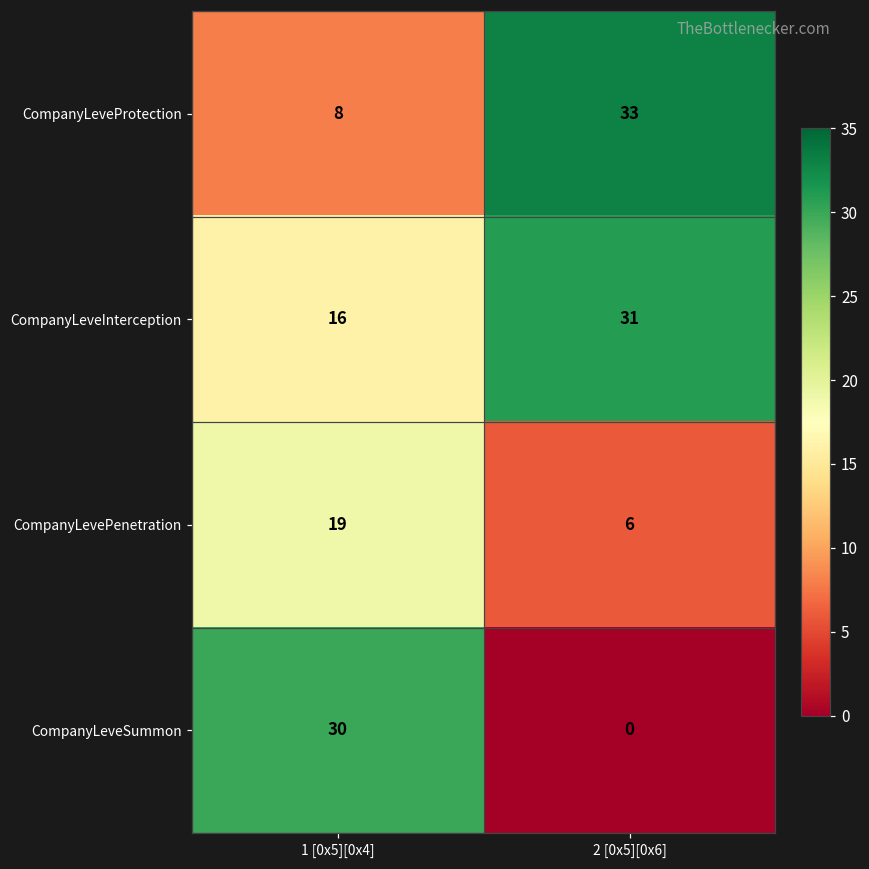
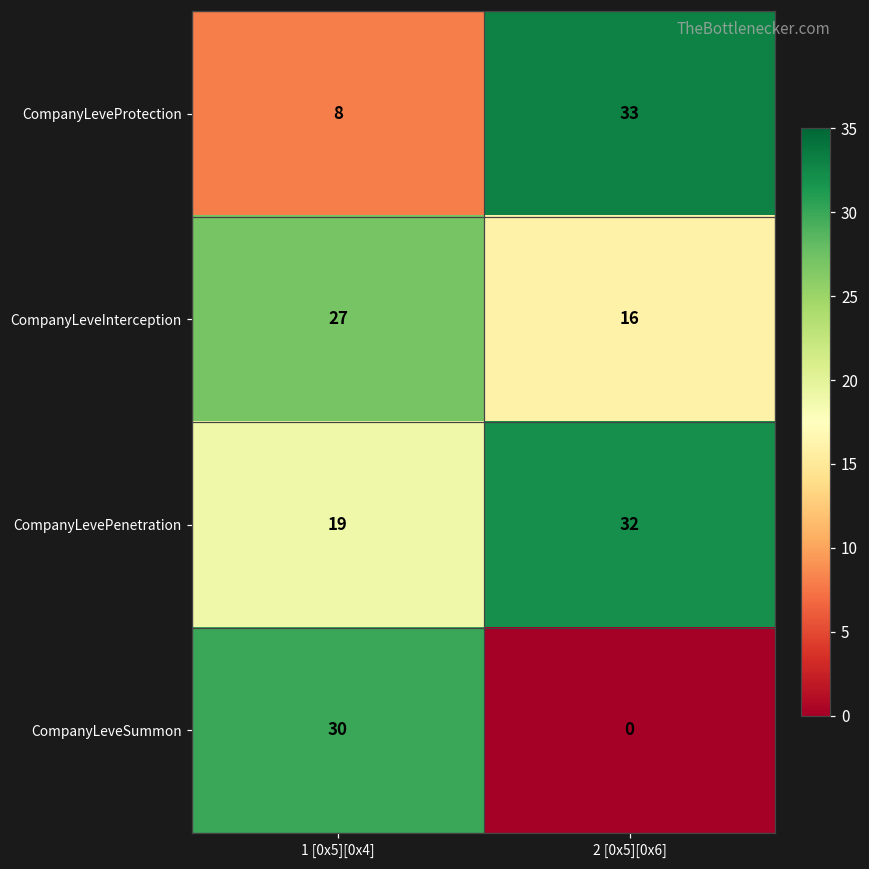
CompanyLeveInterception, 1 [0x5][0x4]: 16 -> 27
CompanyLeveInterception, 2 [0x5][0x6]: 31 -> 16
CompanyLevePenetration, 2 [0x5][0x6]: 6 -> 32
